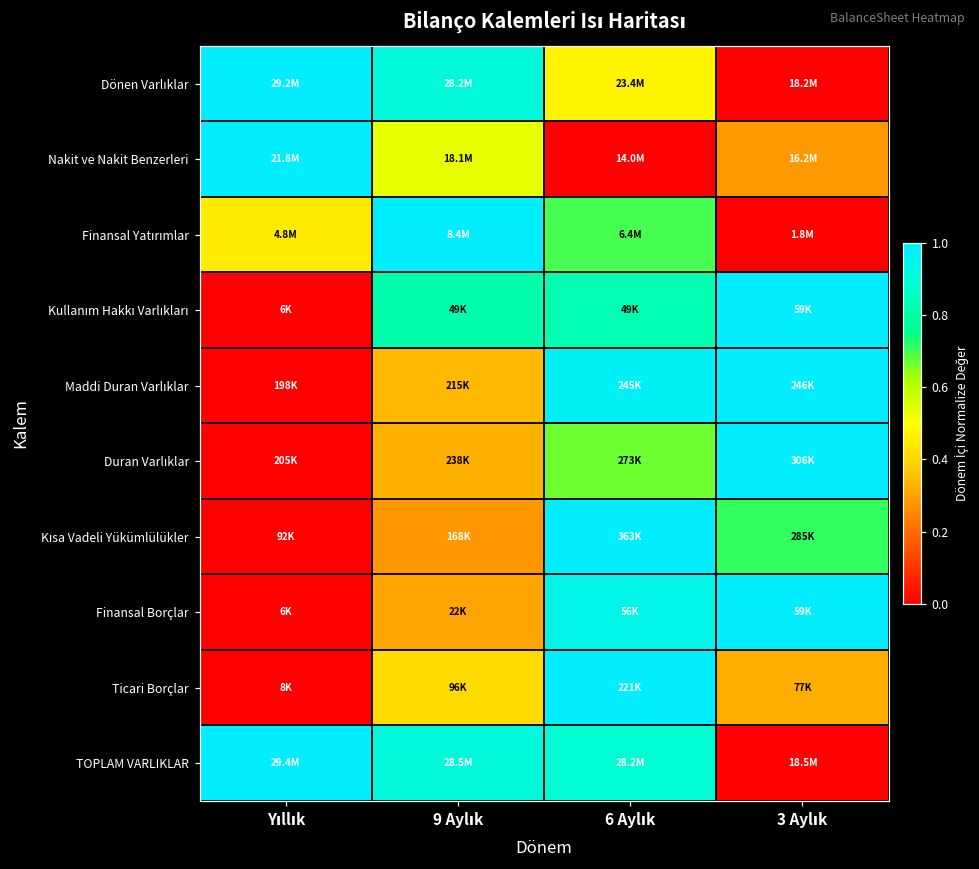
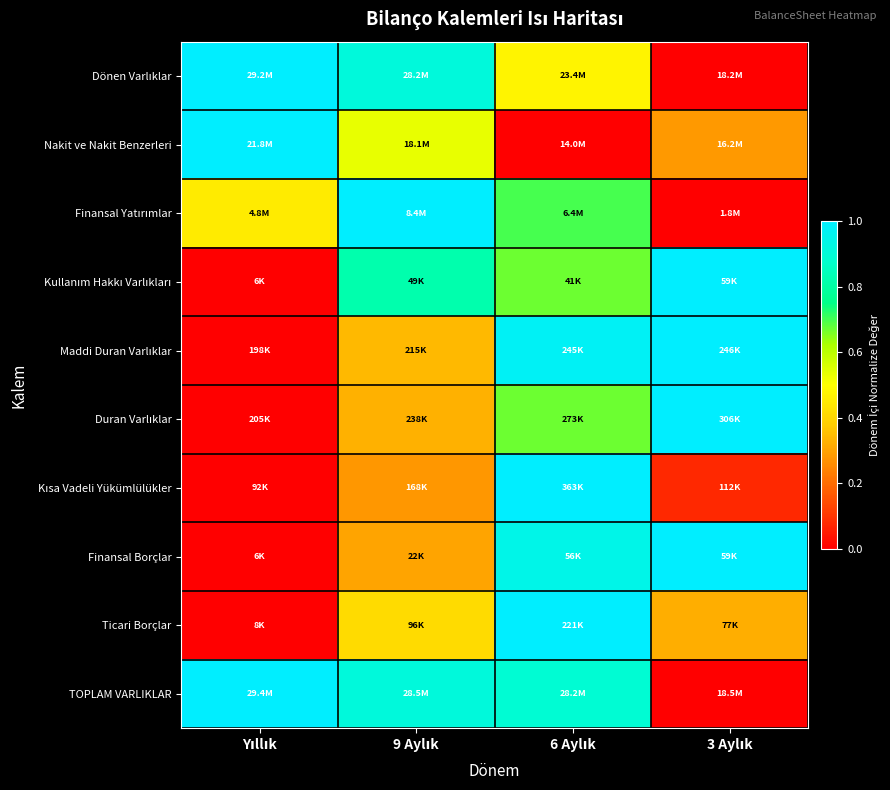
Kullanım Hakkı Varlıkları, 6 Aylık: 49K -> 41K
Kısa Vadeli Yükümlülükler, 3 Aylık: 285K -> 112K
